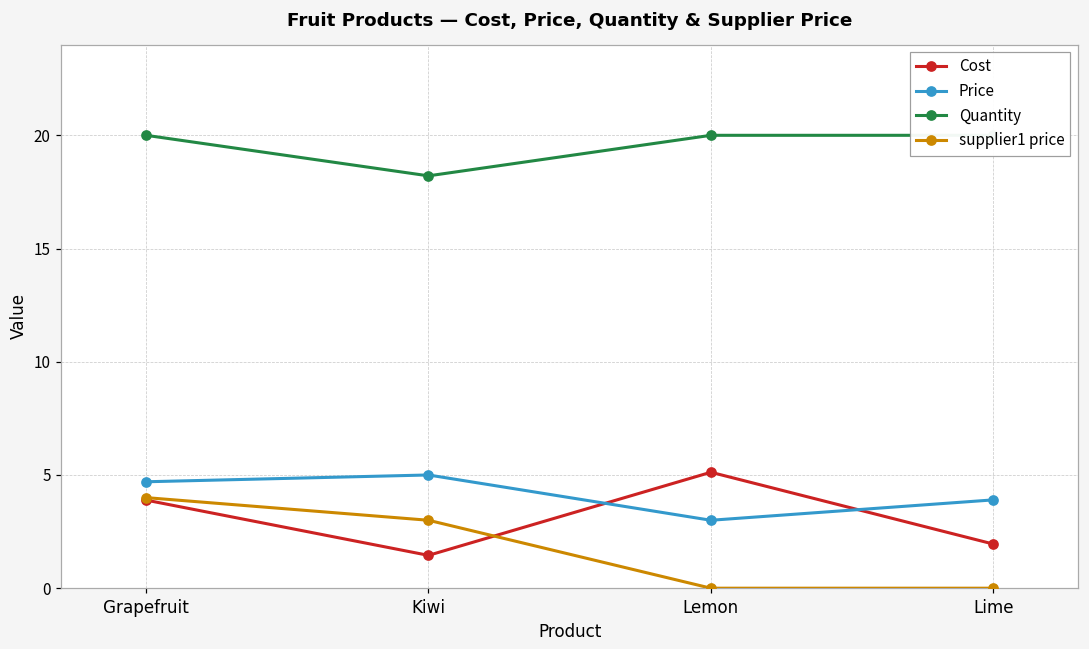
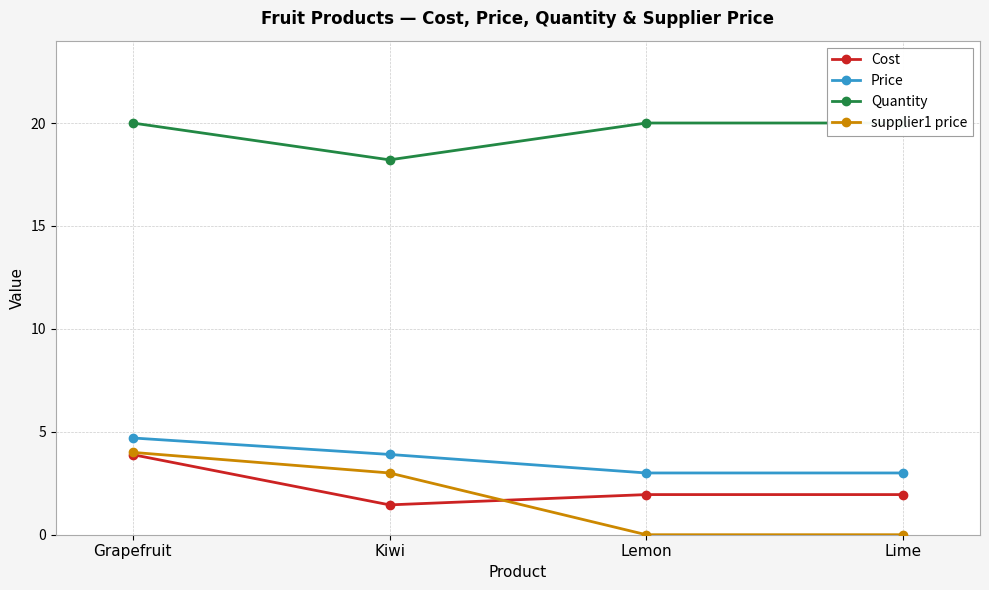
Price, Kiwi: 5.0 -> 3.9
Cost, Lemon: 5.1 -> 2.0
Price, Lime: 3.9 -> 3.0
